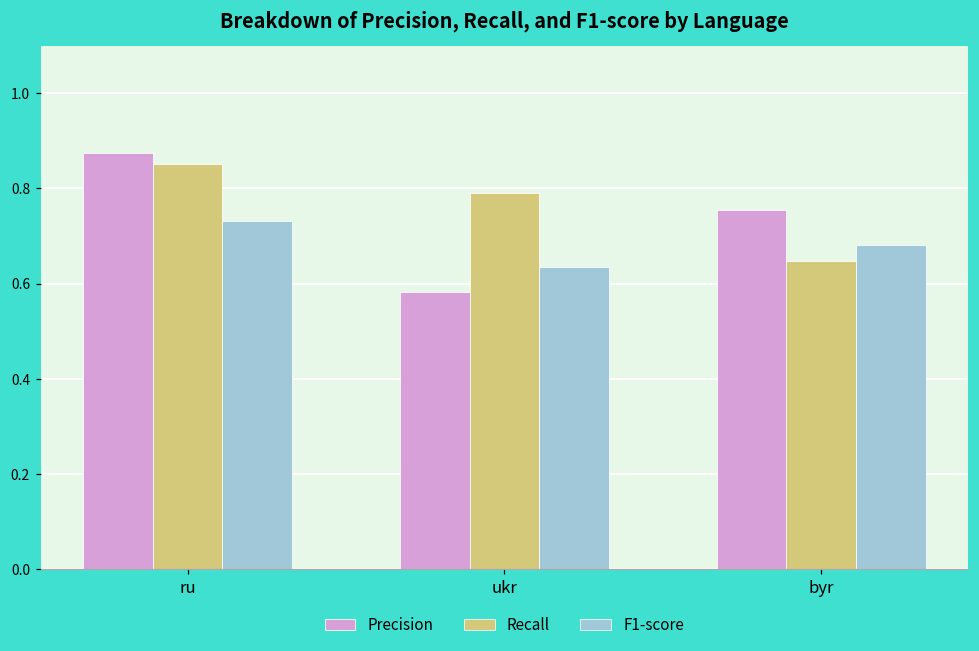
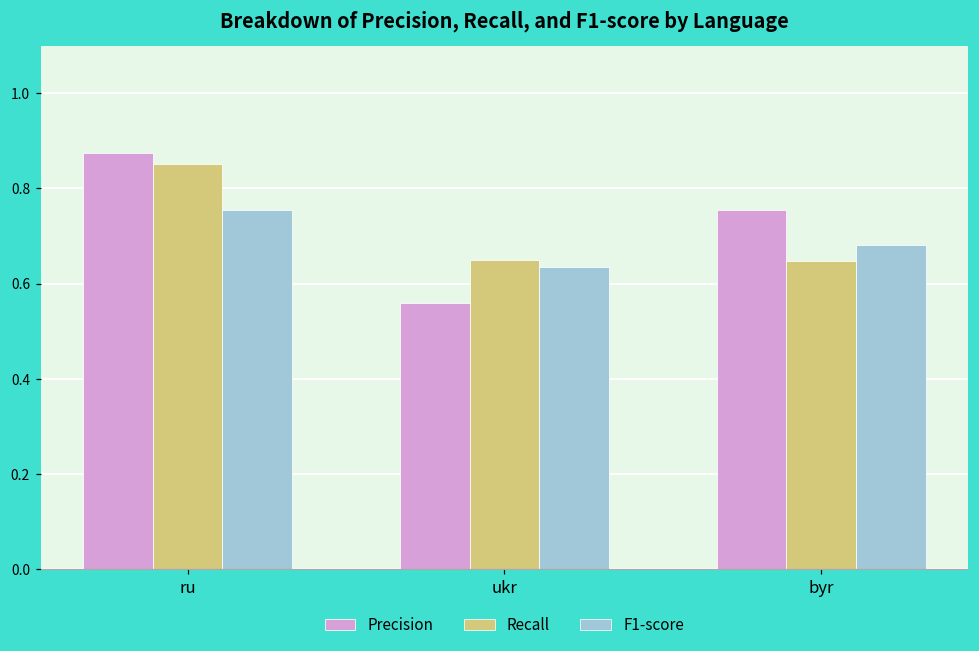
F1-score, ru: 0.73 -> 0.76
Precision, ukr: 0.58 -> 0.56
Recall, ukr: 0.79 -> 0.65
